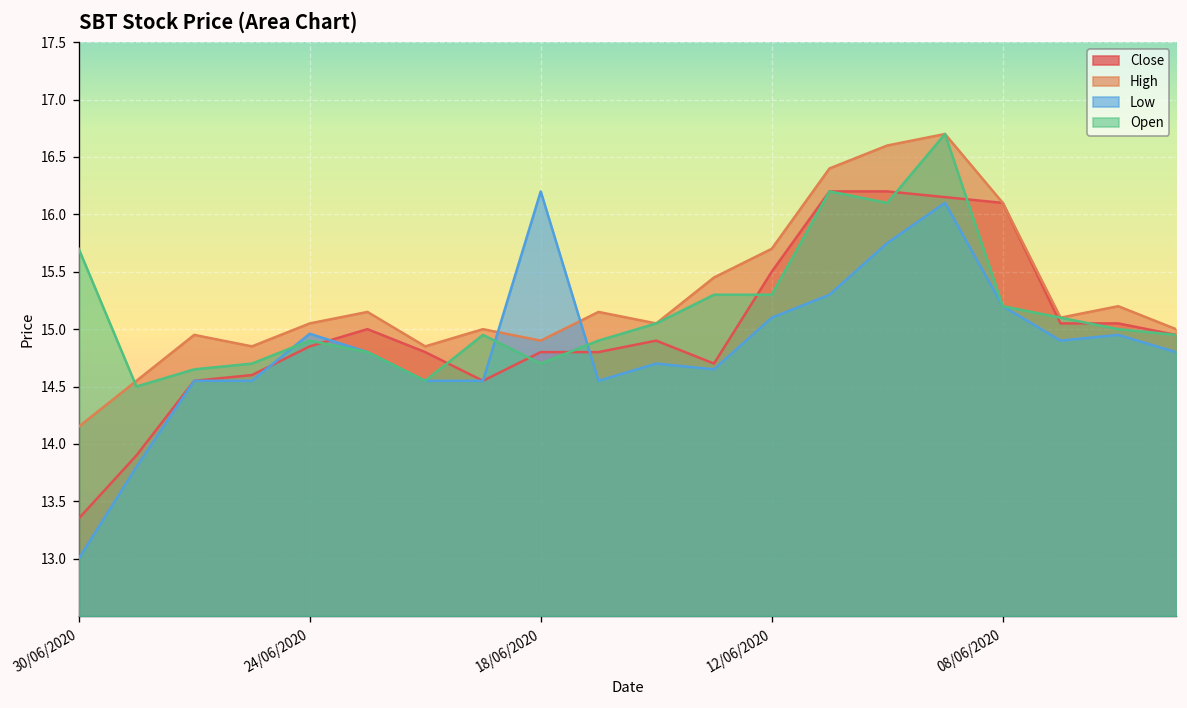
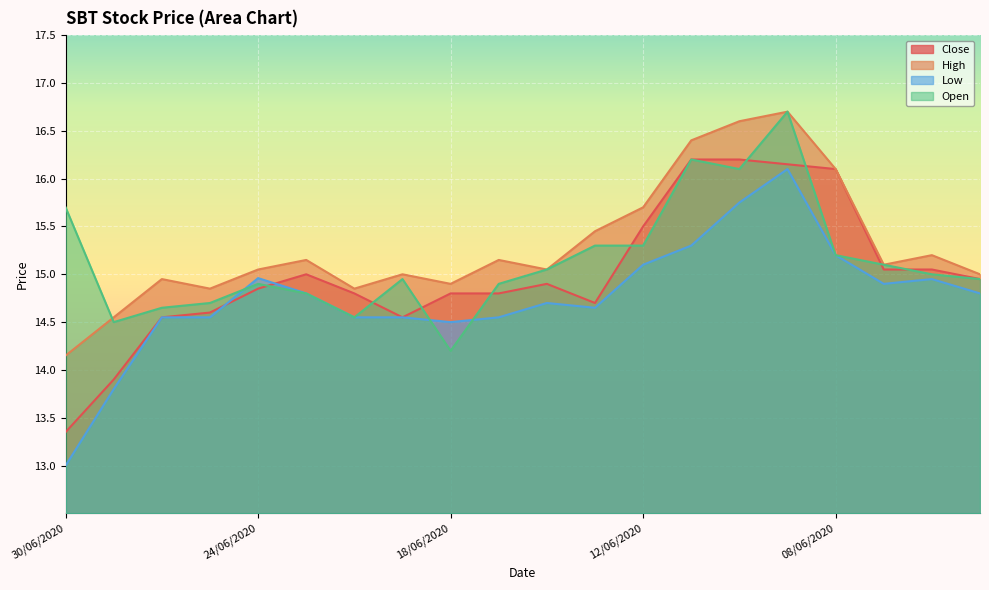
Low, 18/06/2020: 16.2 -> 14.5
Open, 18/06/2020: 14.7 -> 14.2
